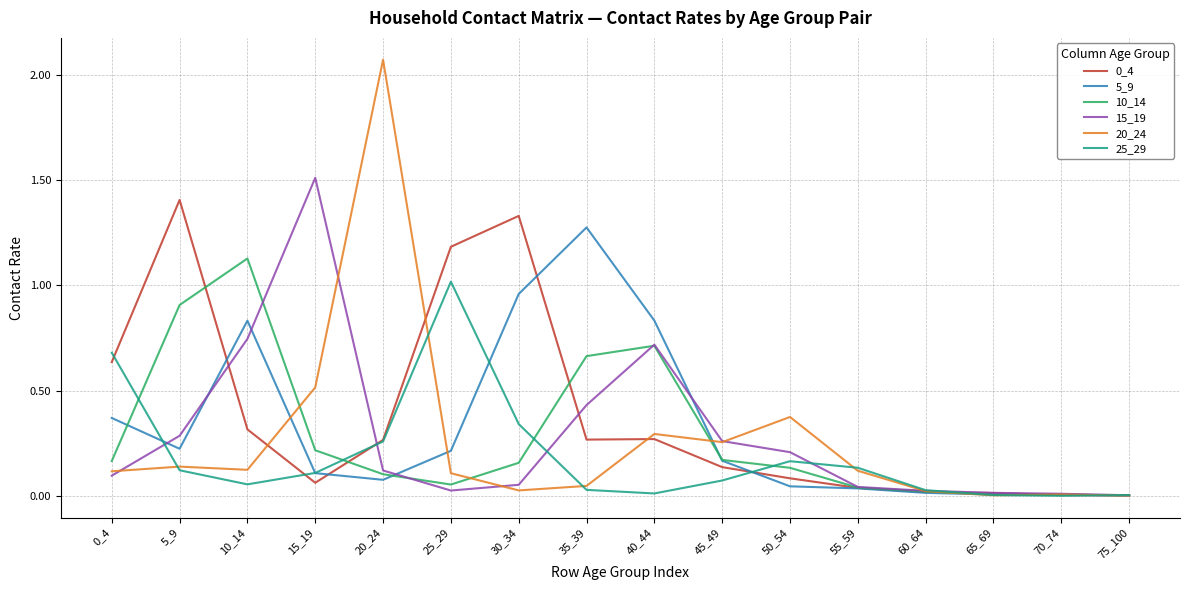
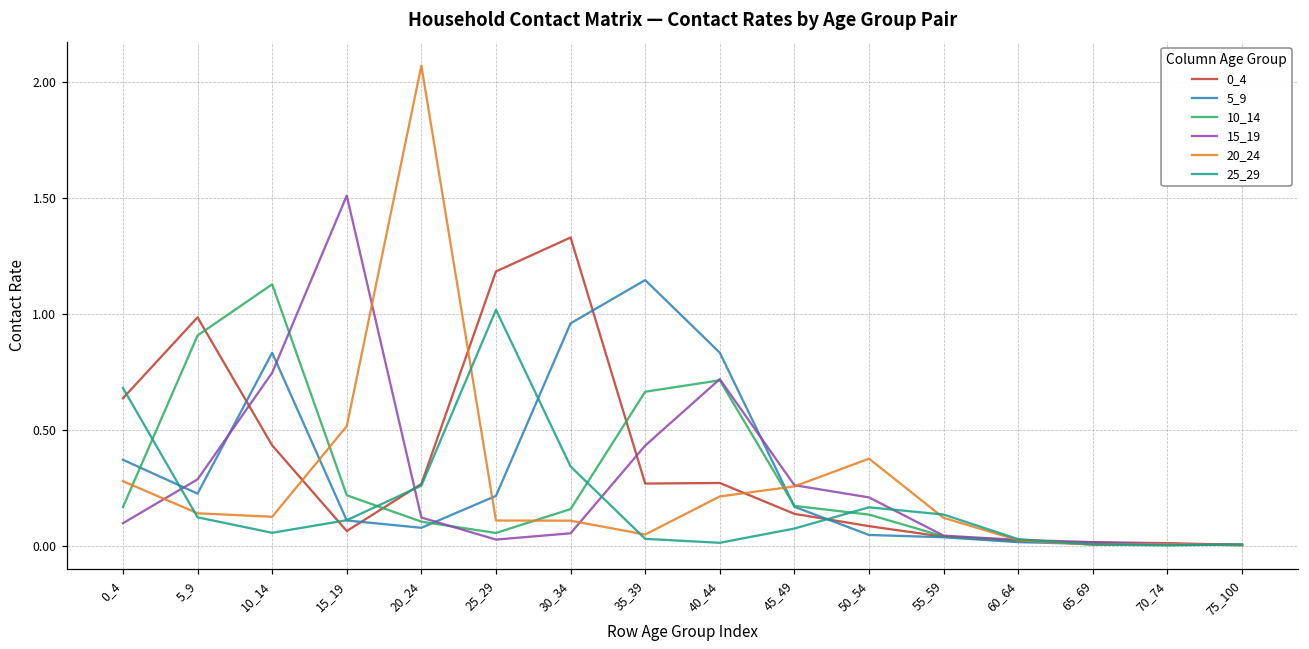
20_24, 0_4: 0.12 -> 0.28
0_4, 5_9: 1.41 -> 0.98
0_4, 10_14: 0.32 -> 0.43
20_24, 30_34: 0.03 -> 0.11
5_9, 35_39: 1.27 -> 1.15
20_24, 40_44: 0.29 -> 0.21
